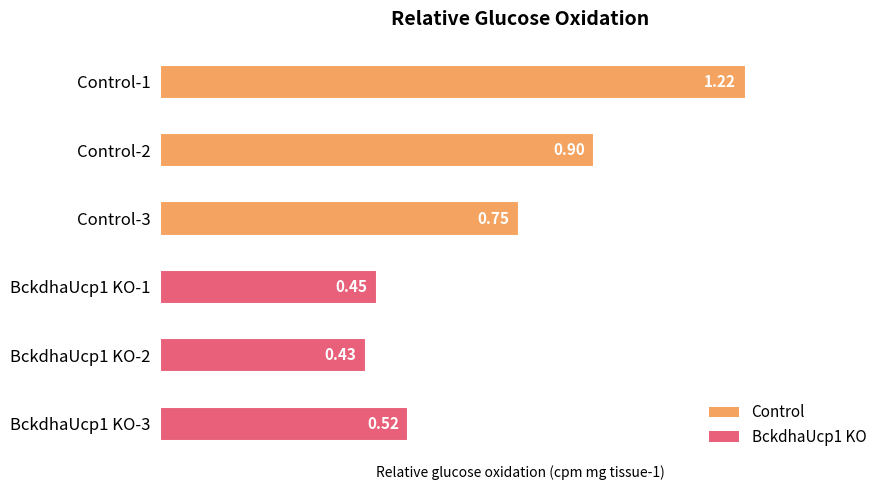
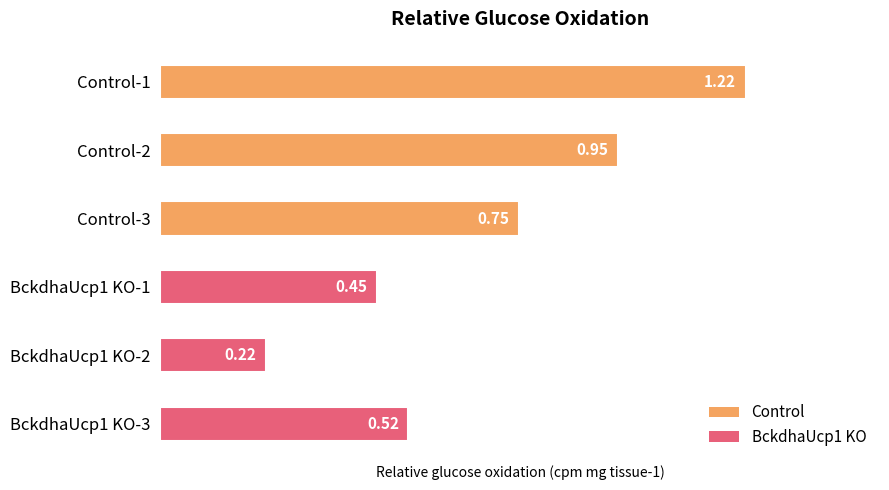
Control-2: 0.90 -> 0.95
BckdhaUcp1 KO-2: 0.43 -> 0.22
